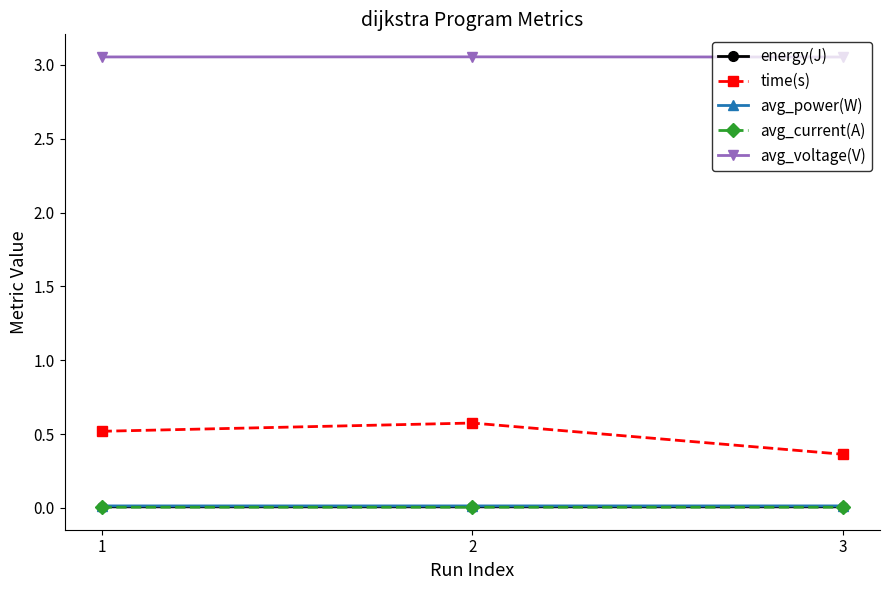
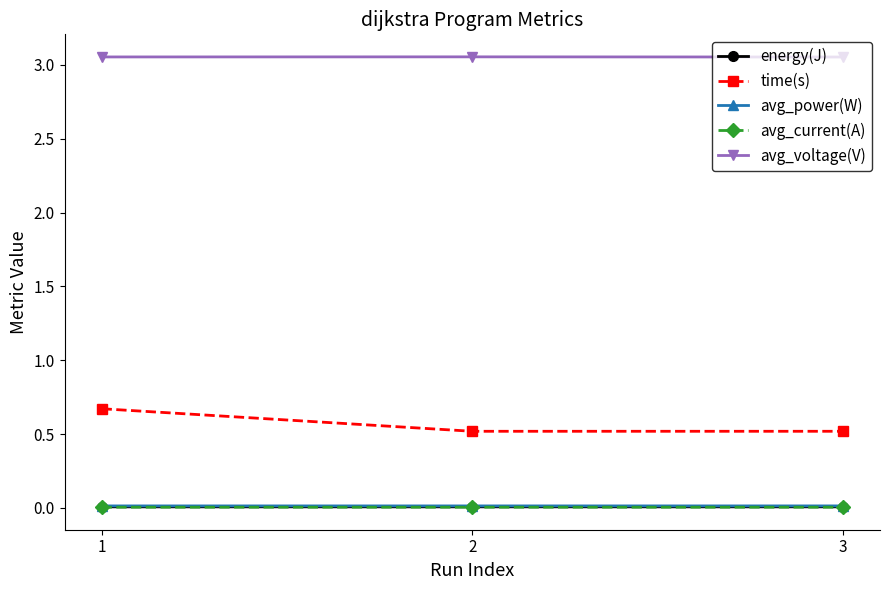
time(s), 1: 0.52 -> 0.67
time(s), 2: 0.57 -> 0.52
time(s), 3: 0.36 -> 0.52
